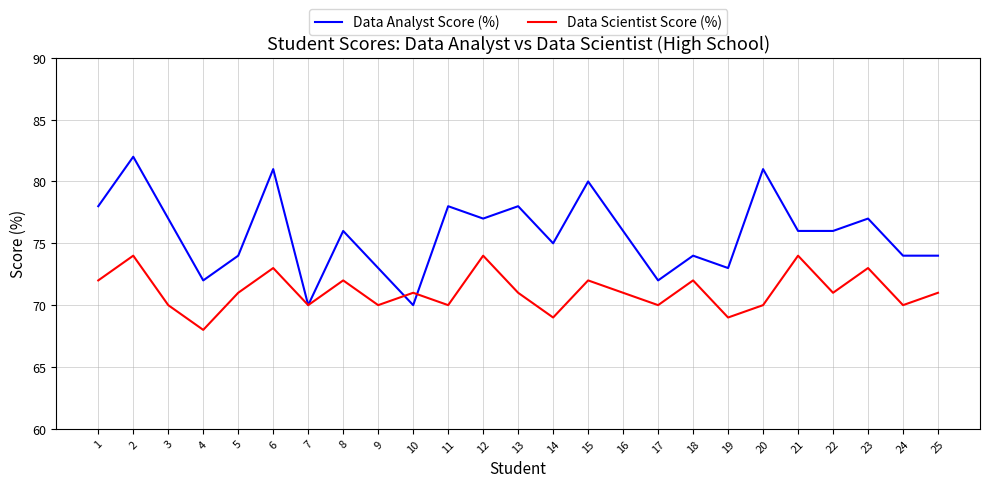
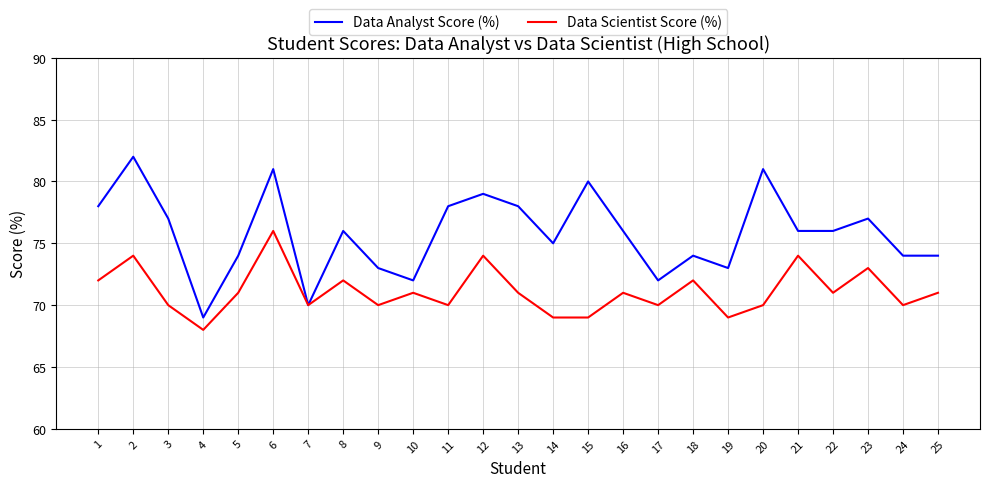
Data Analyst Score (%), 4: 72 -> 69
Data Scientist Score (%), 6: 73 -> 76
Data Analyst Score (%), 10: 70 -> 72
Data Analyst Score (%), 12: 77 -> 79
Data Scientist Score (%), 15: 72 -> 69
